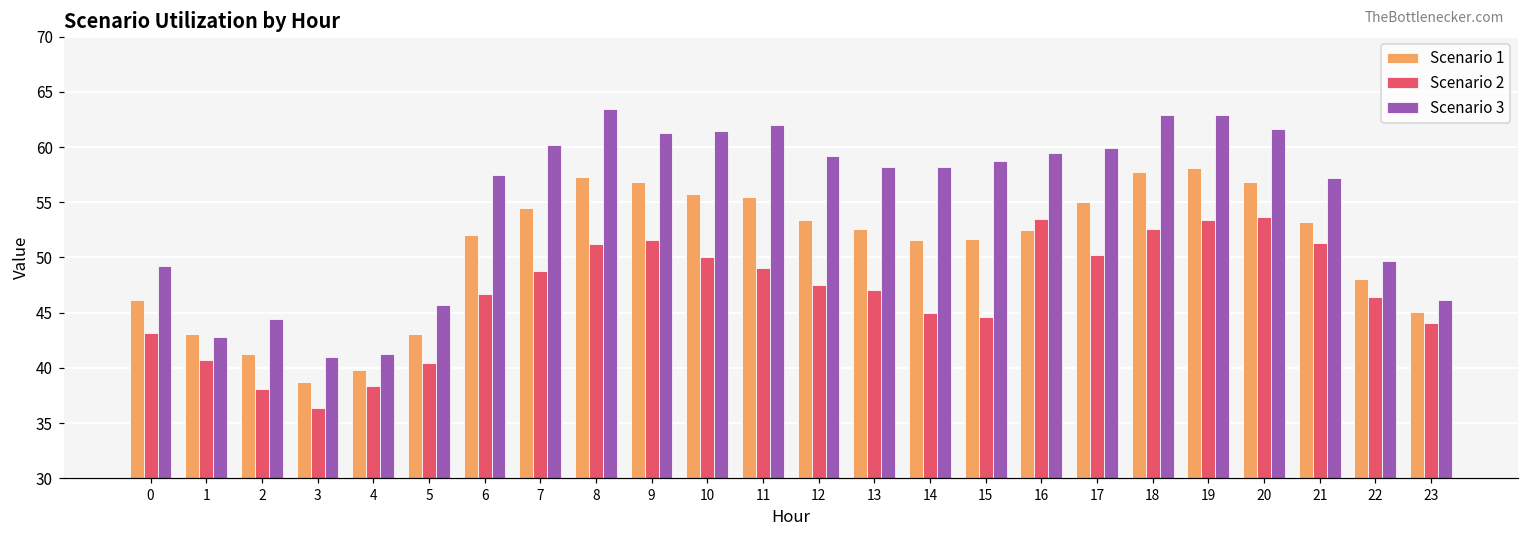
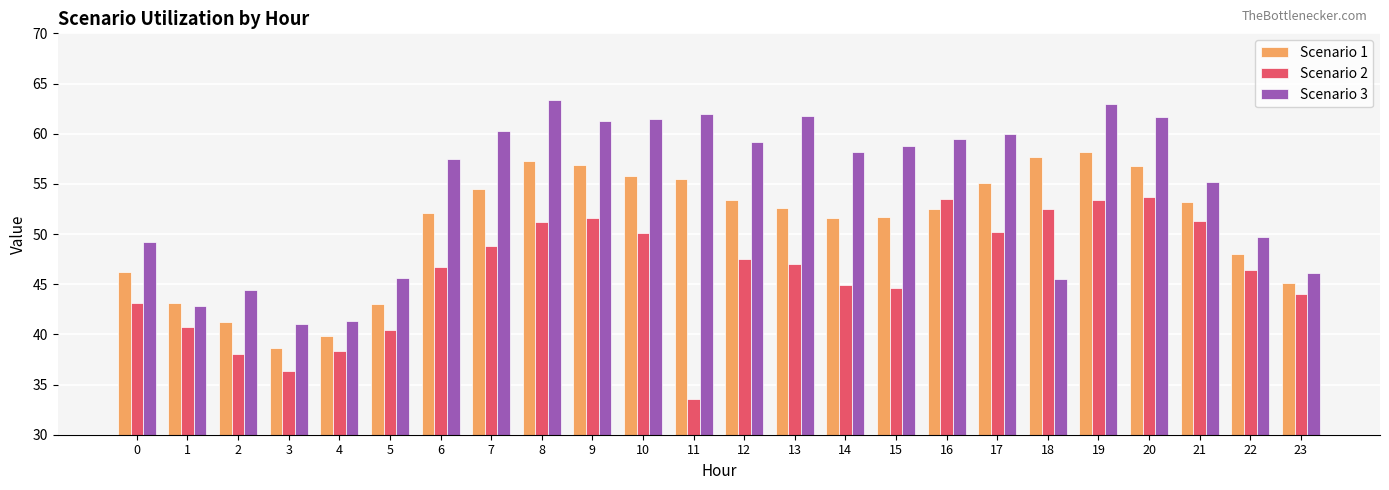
Scenario 2, 11: 49.0 -> 33.6
Scenario 3, 13: 58.2 -> 61.8
Scenario 3, 18: 62.9 -> 45.6
Scenario 3, 21: 57.2 -> 55.2
